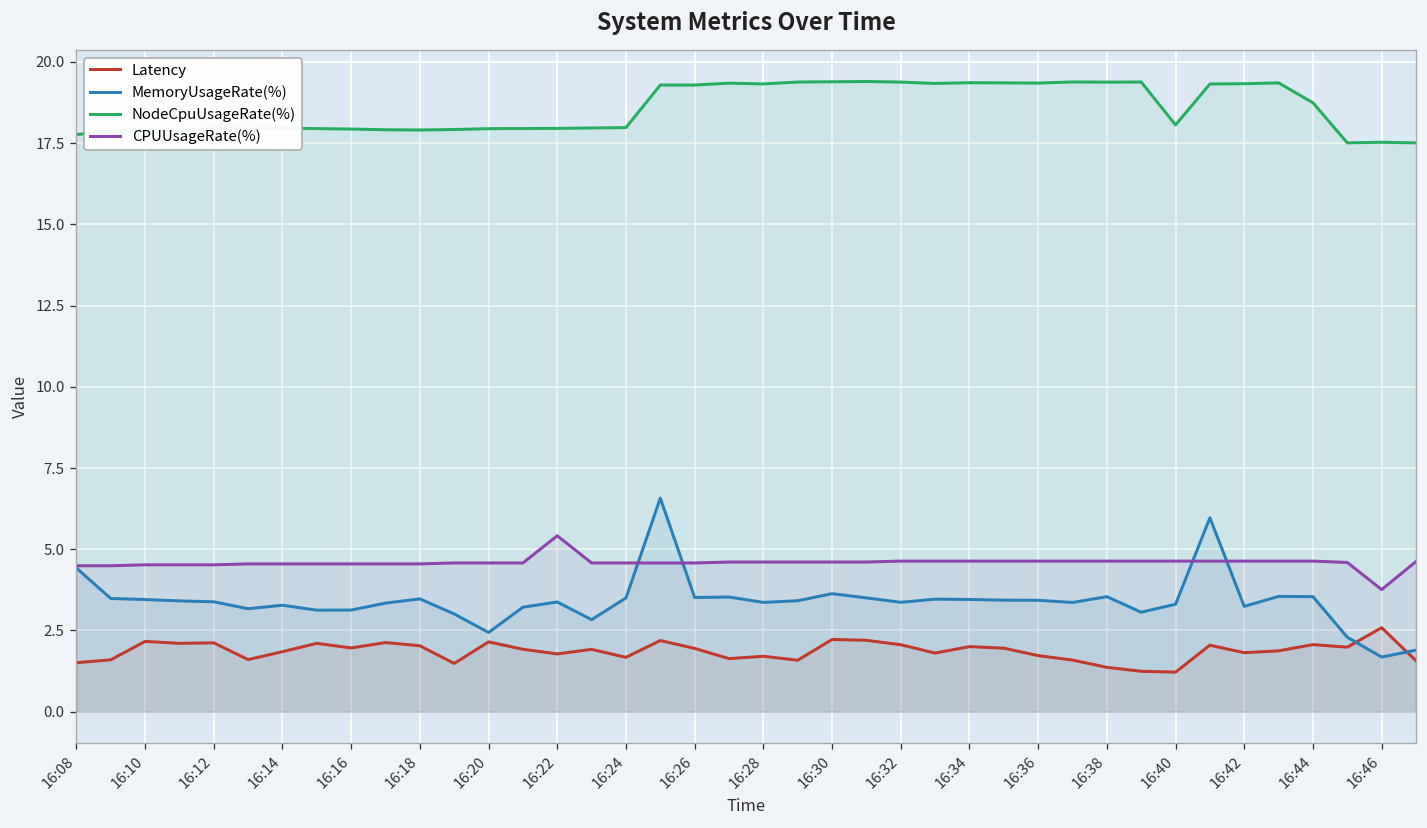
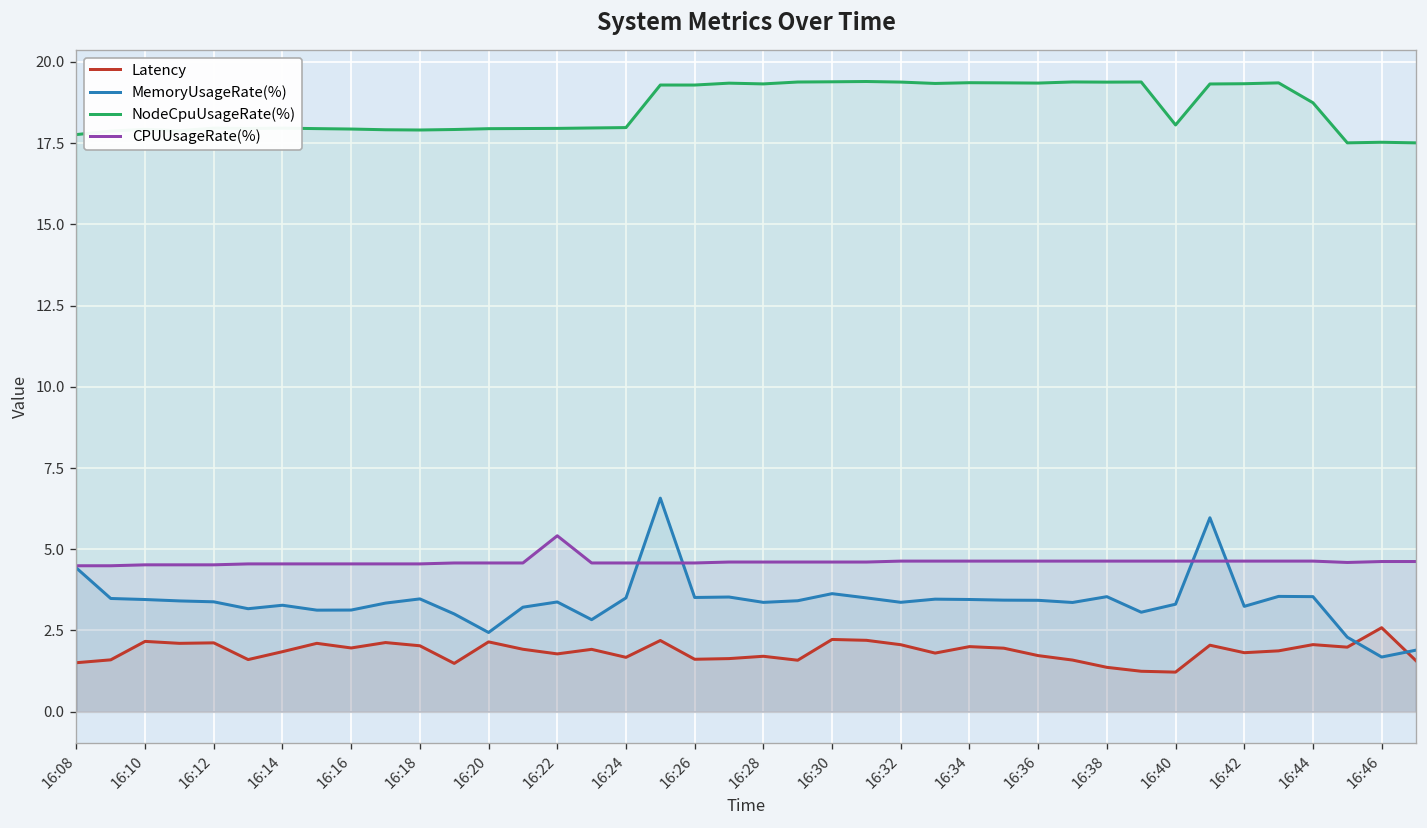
Latency, 16:26: 1.9 -> 1.6
CPUUsageRate(%), 16:46: 3.8 -> 4.6
